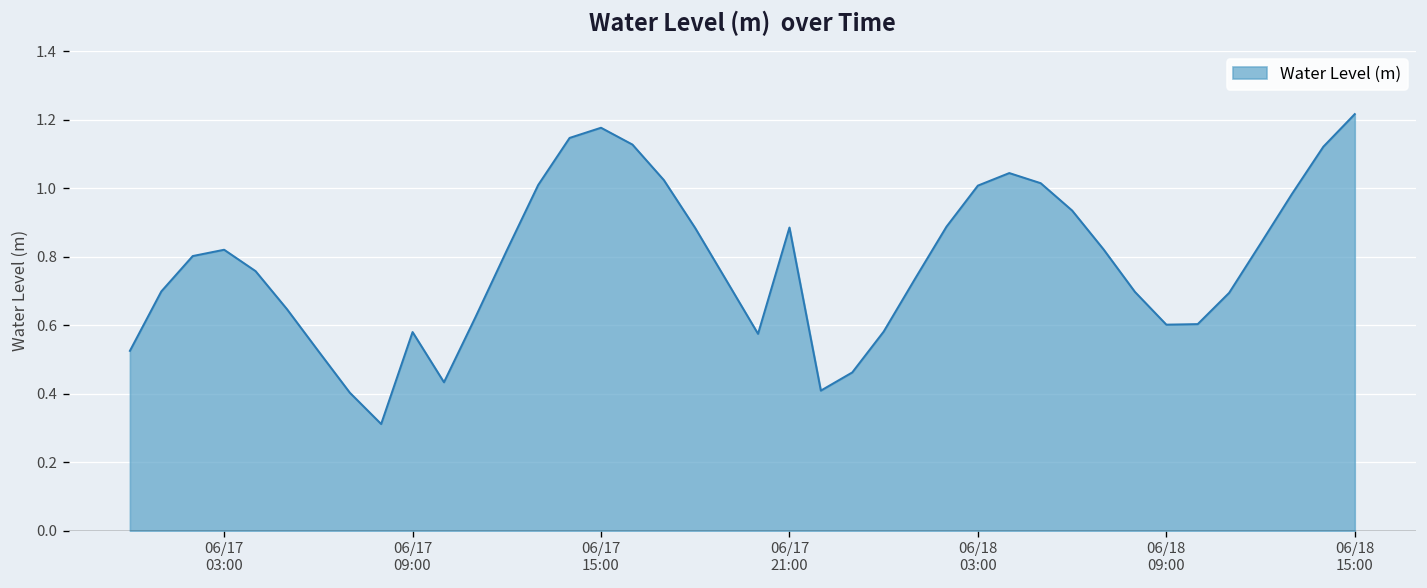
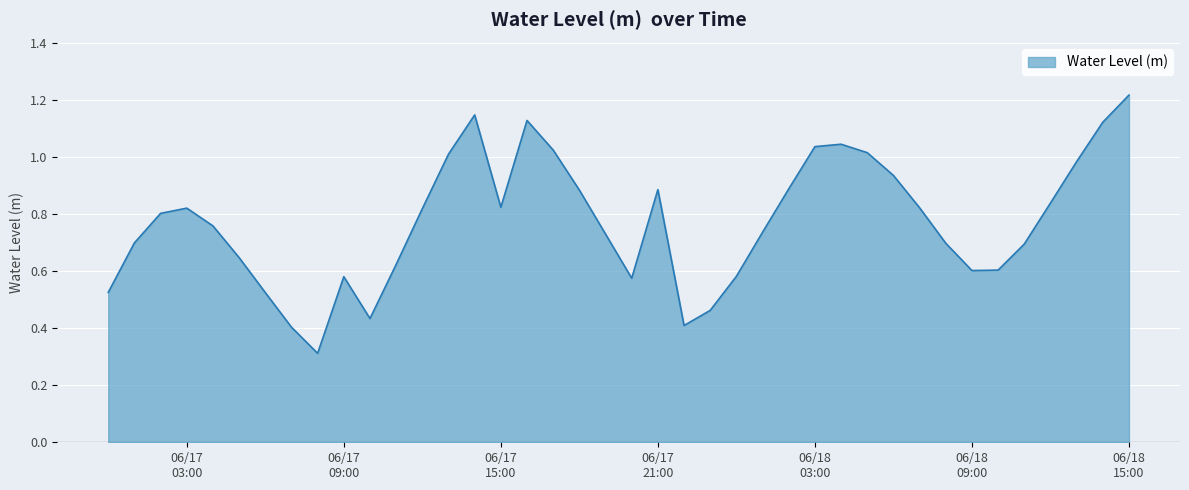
06/17 15:00: 1.18 -> 0.82
06/18 03:00: 1.01 -> 1.04
